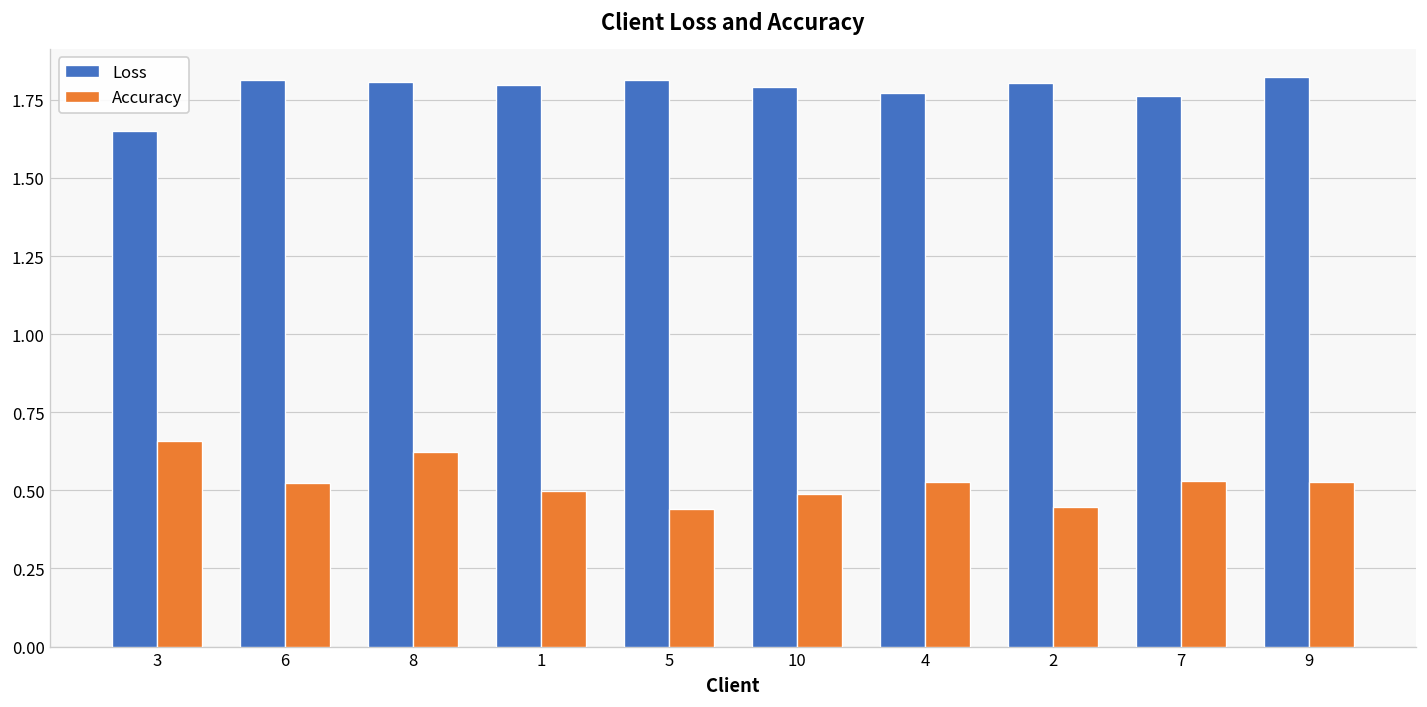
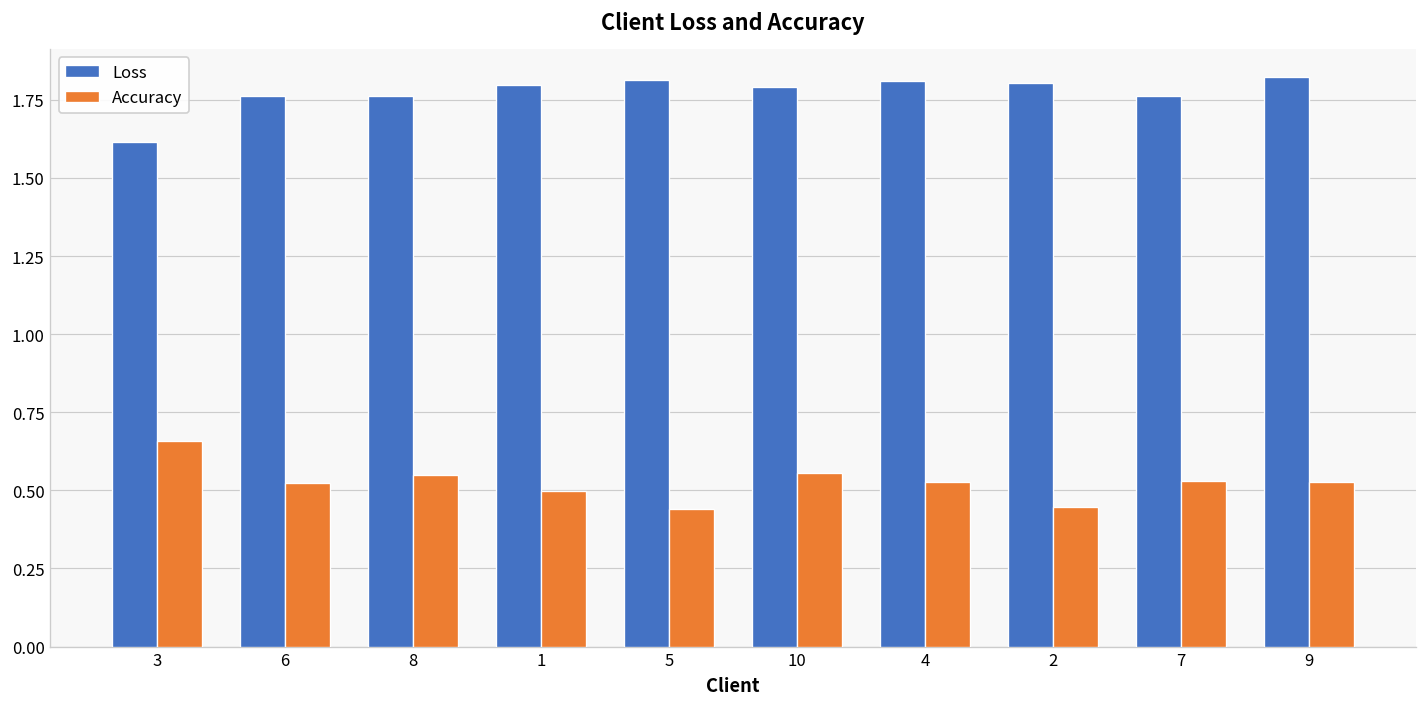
Loss, 3: 1.65 -> 1.62
Loss, 6: 1.81 -> 1.76
Loss, 8: 1.81 -> 1.76
Accuracy, 8: 0.62 -> 0.55
Accuracy, 10: 0.49 -> 0.56
Loss, 4: 1.77 -> 1.81
